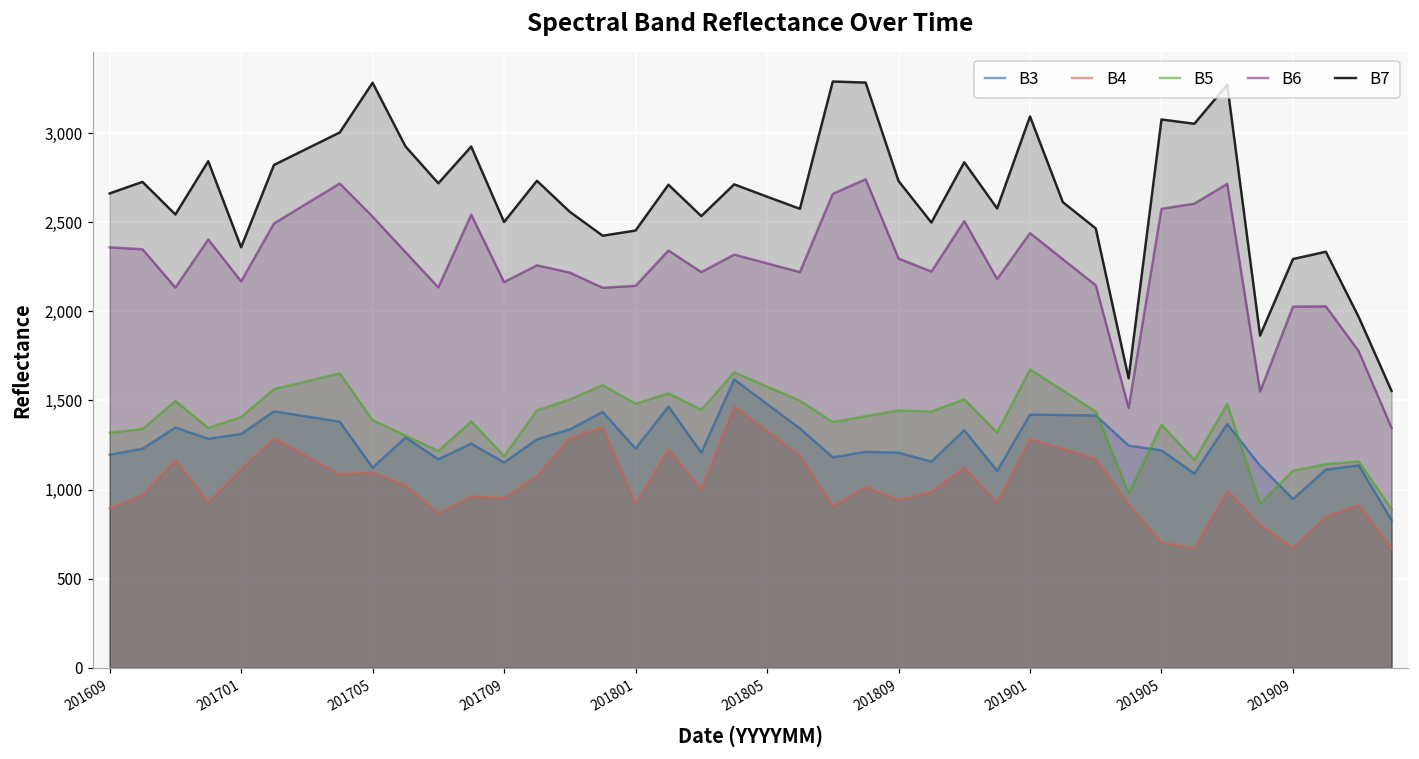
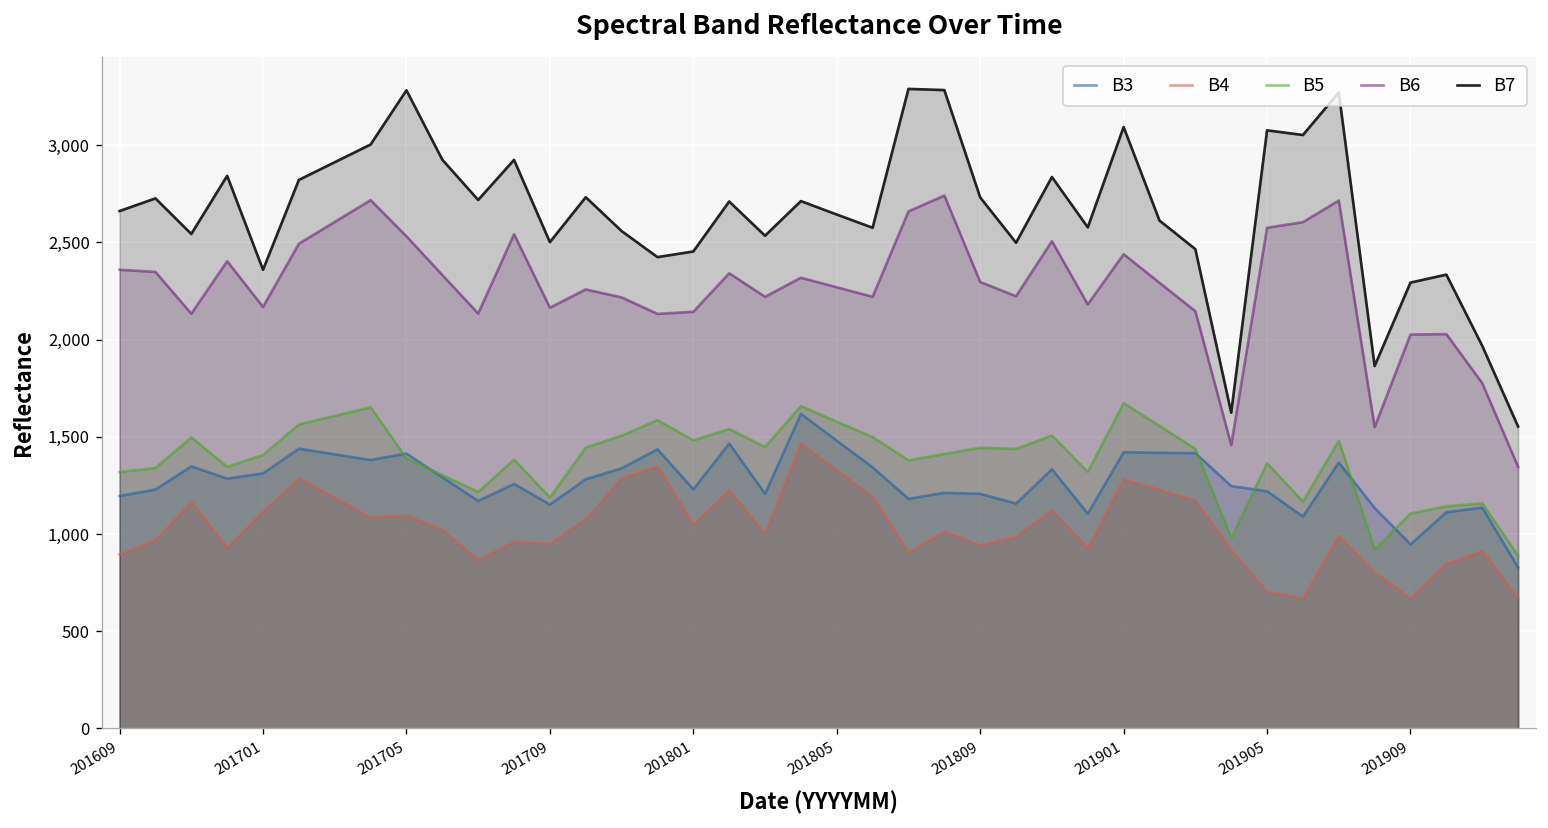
B3, 201705: 1,120 -> 1,410
B4, 201801: 920 -> 1,050
